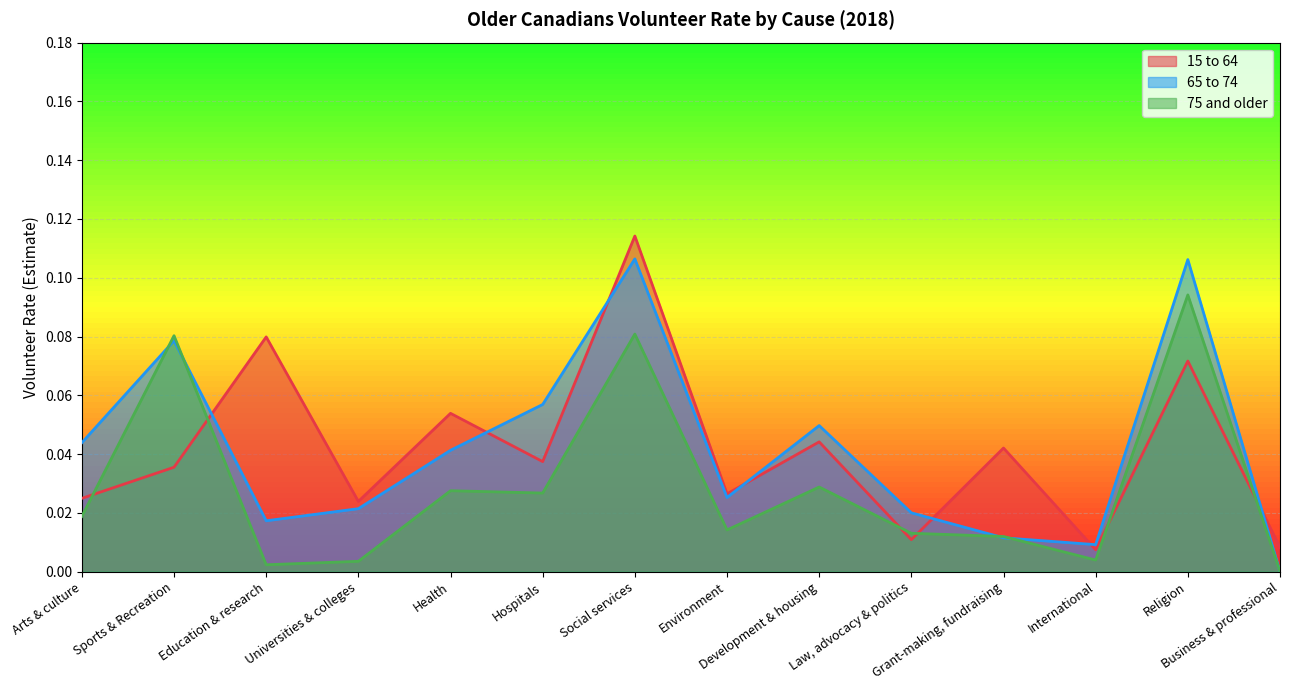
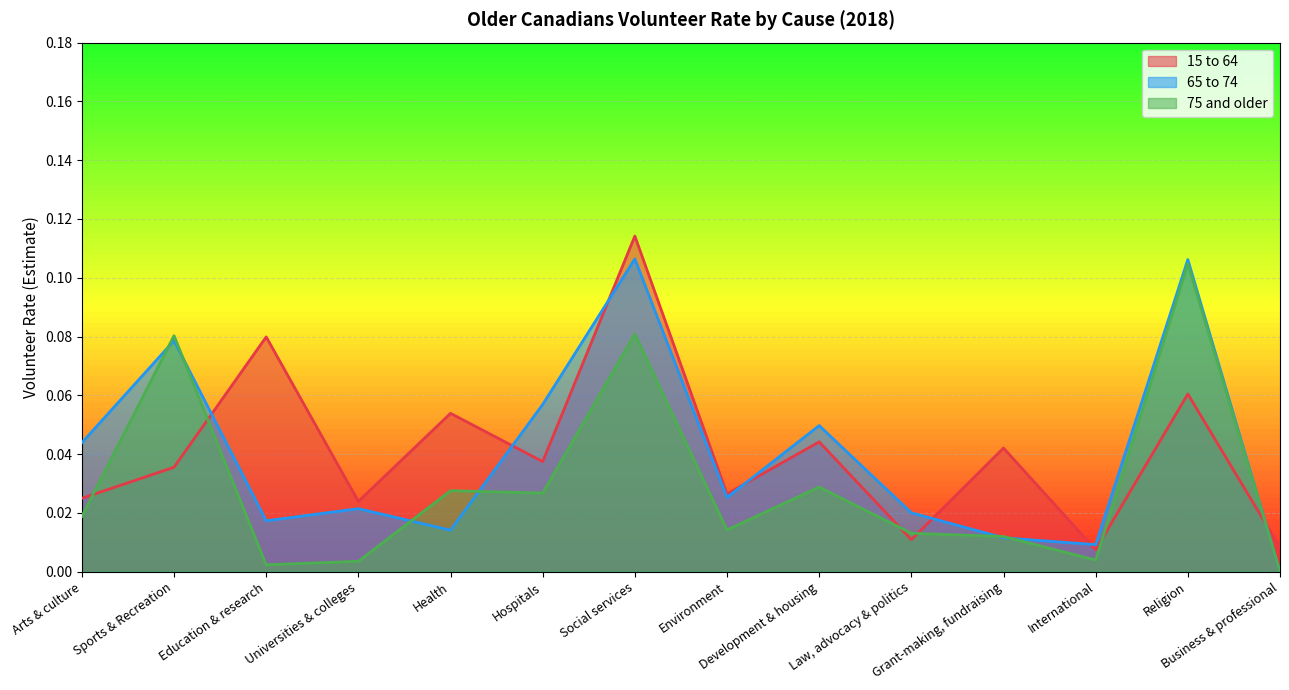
65 to 74, Health: 0.041 -> 0.014
15 to 64, Religion: 0.072 -> 0.060
75 and older, Religion: 0.094 -> 0.105
